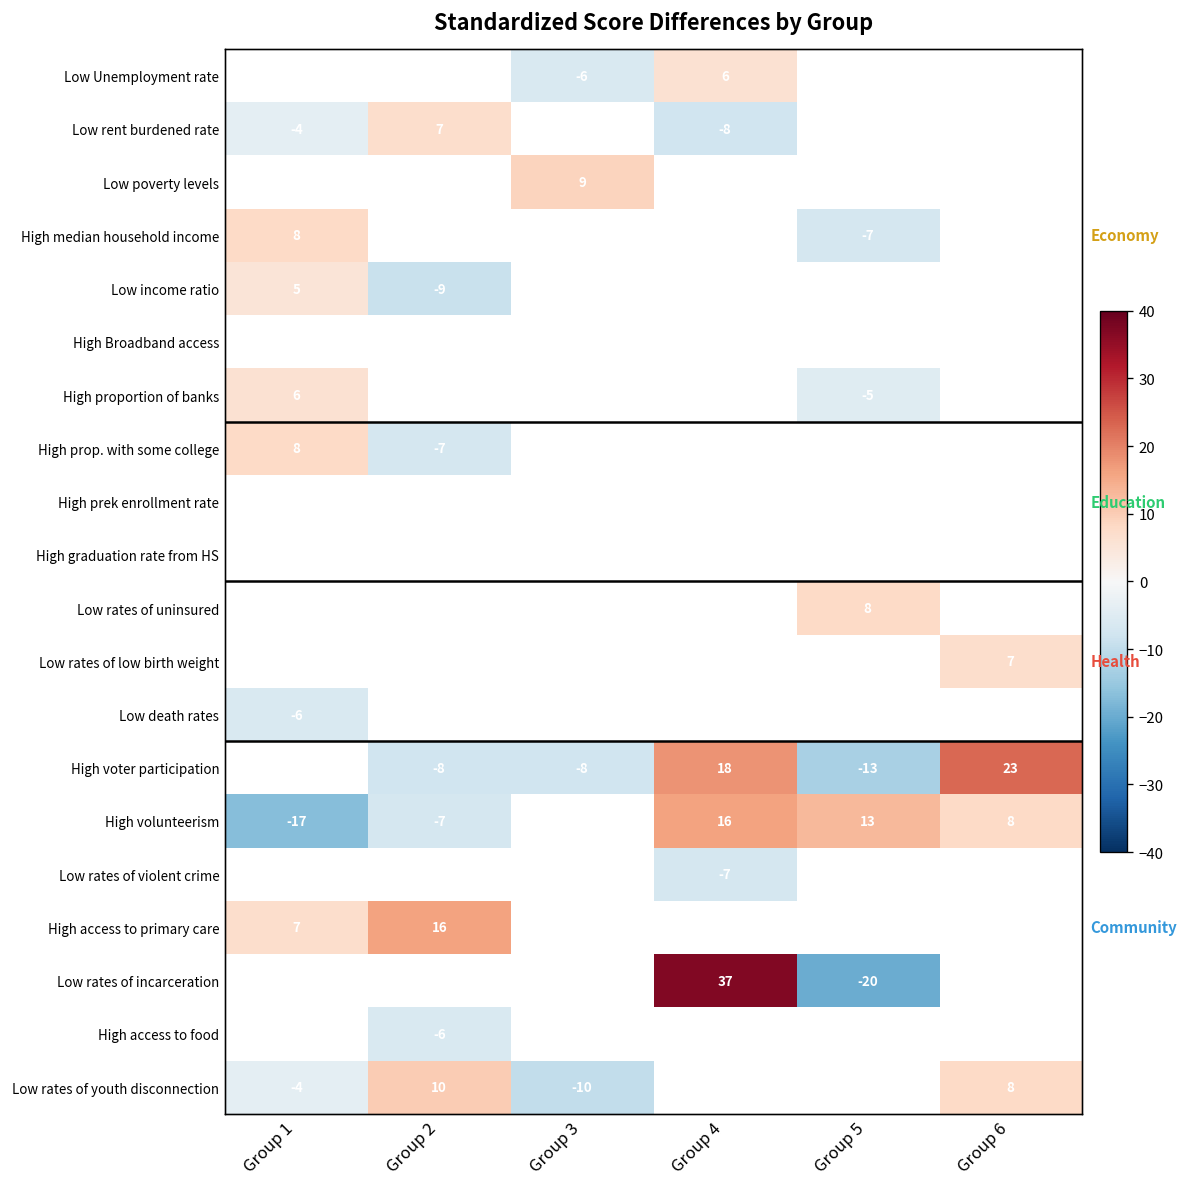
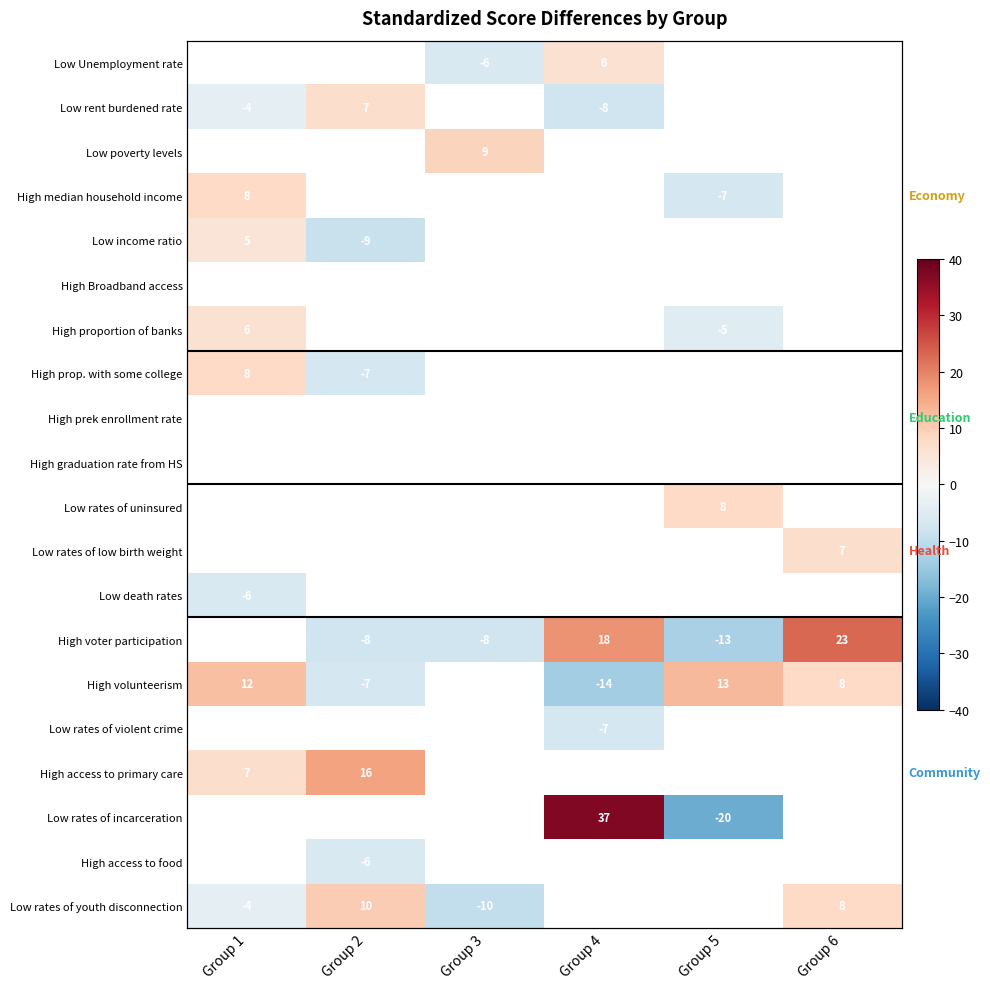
High volunteerism, Group 1: -17 -> 12
High volunteerism, Group 4: 16 -> -14
